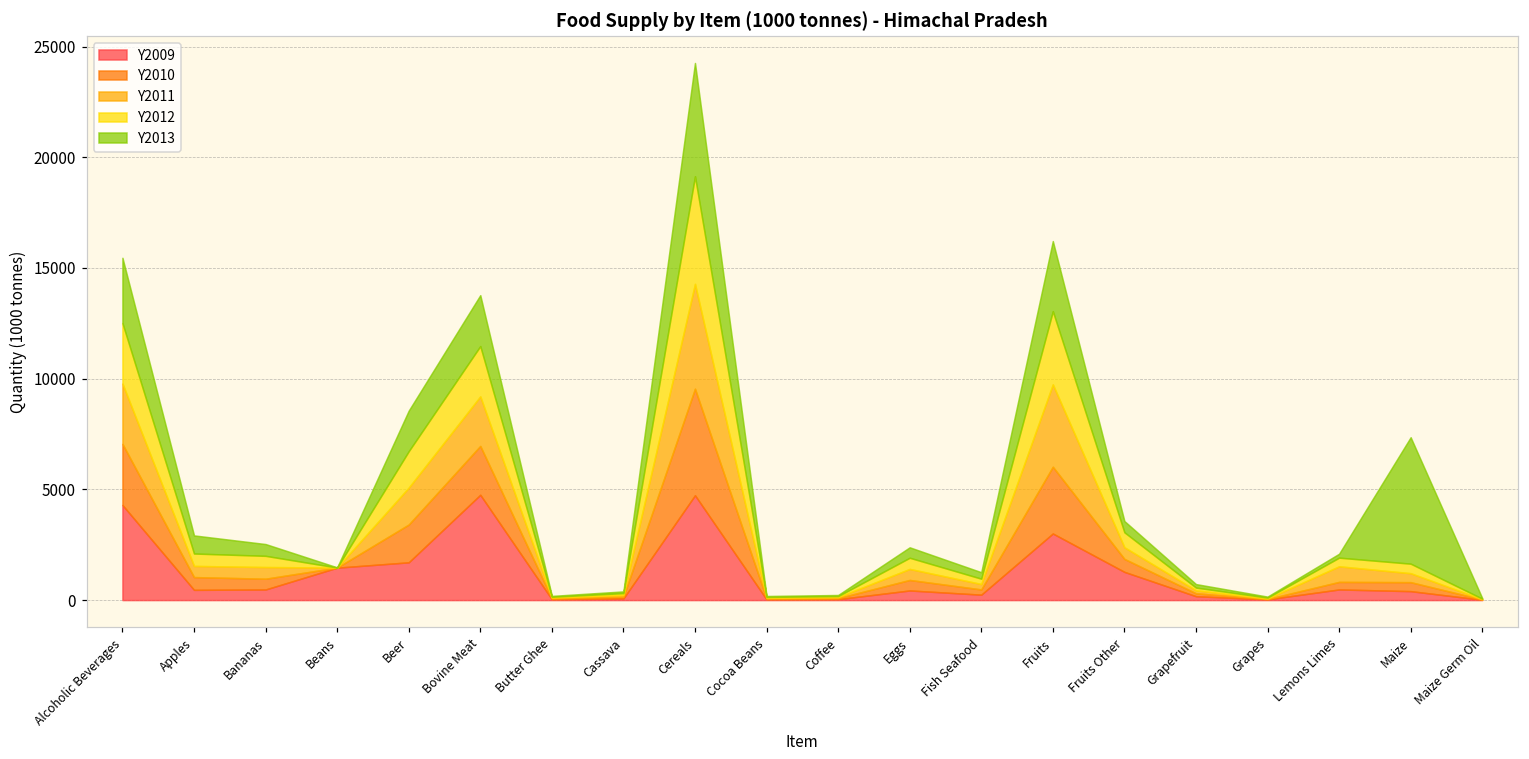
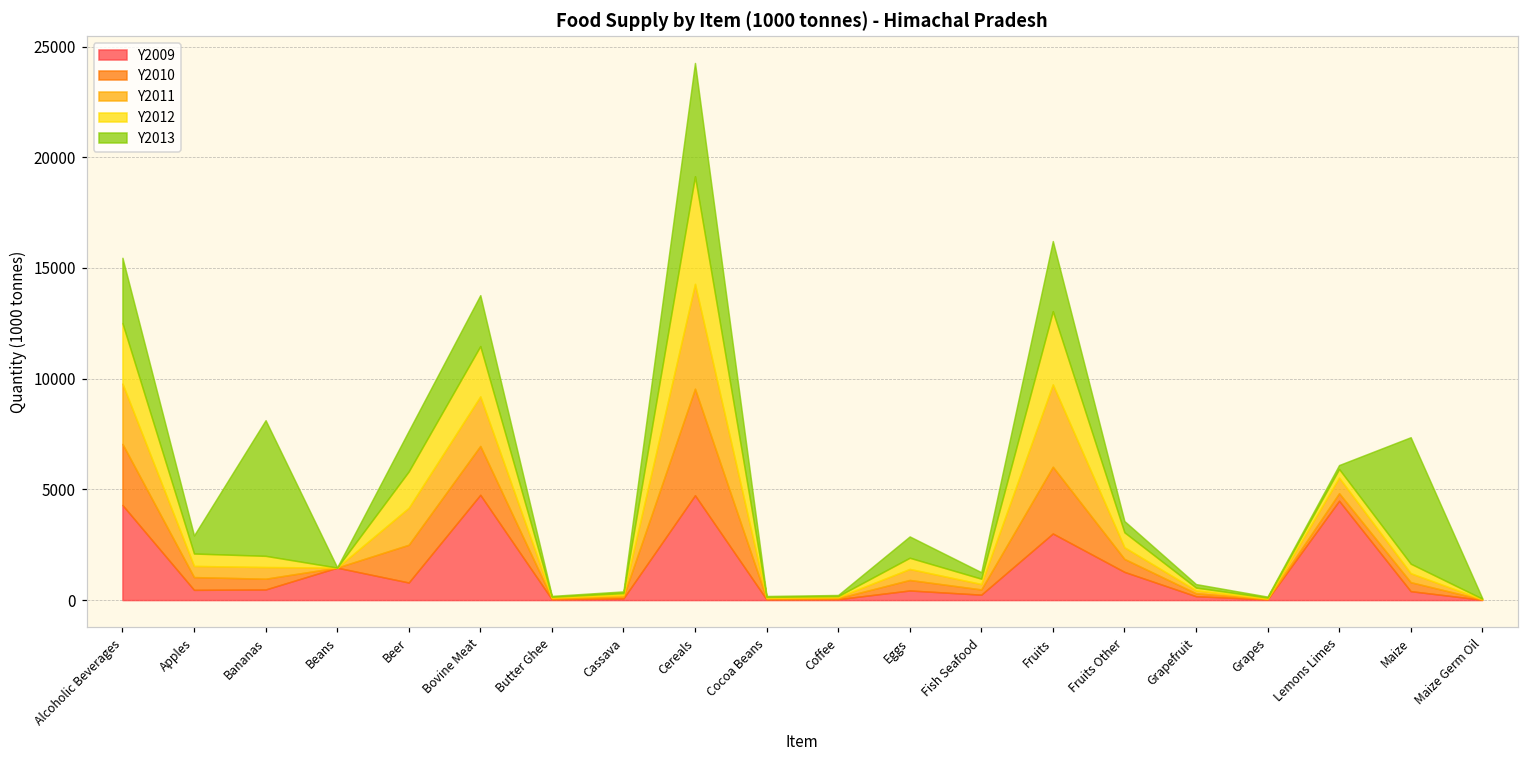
Y2013, Bananas: 500 -> 6100
Y2009, Beer: 1700 -> 800
Y2013, Eggs: 500 -> 1000
Y2009, Lemons Limes: 500 -> 4500
